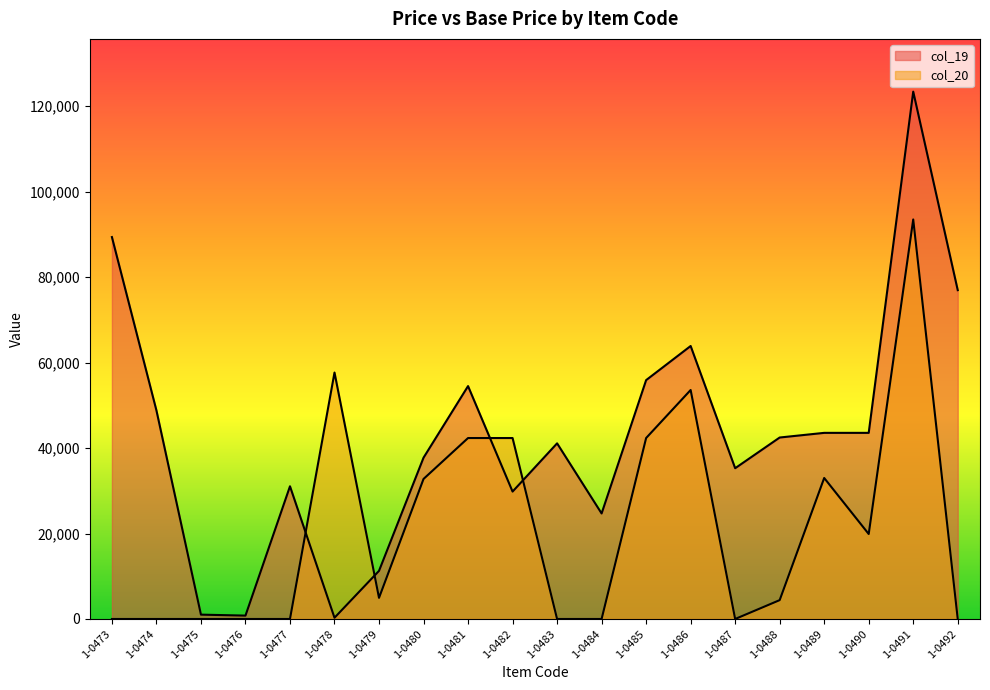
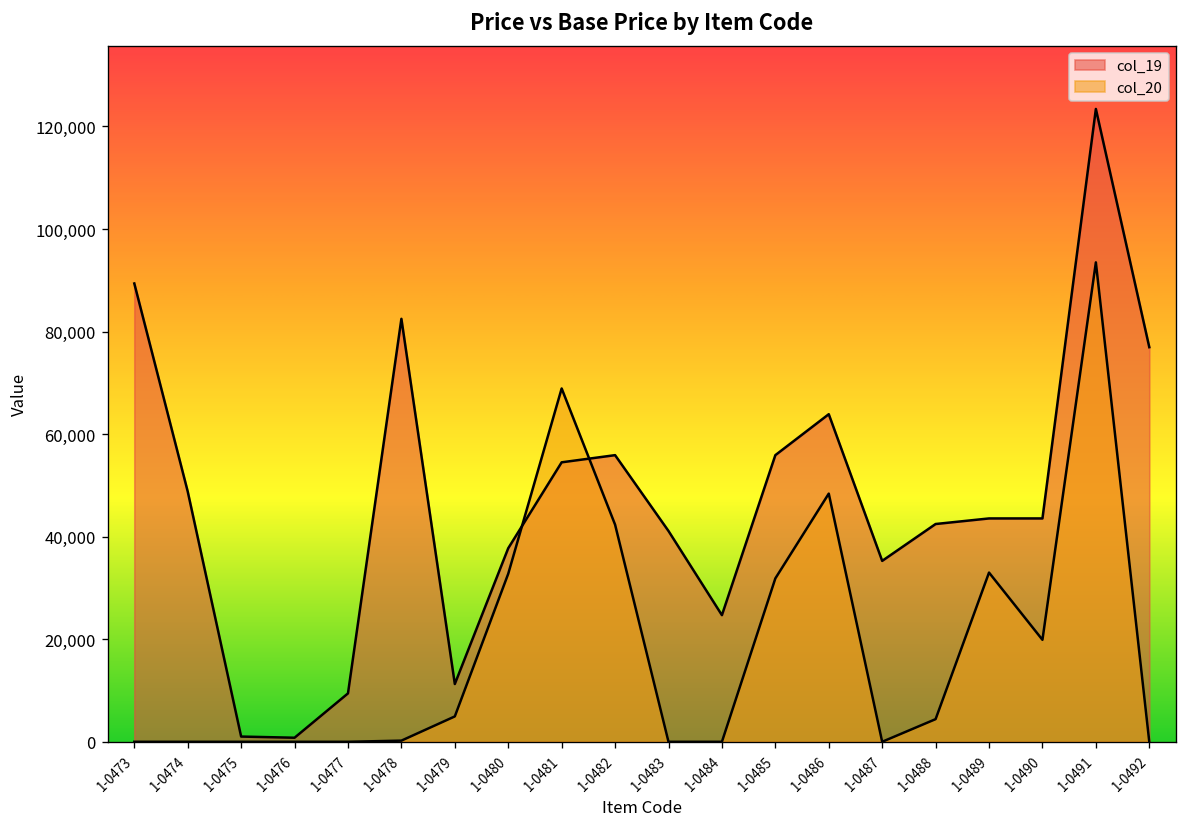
col_19, 1-0477: 31,000 -> 9,000
col_19, 1-0478: 0 -> 82,000
col_20, 1-0478: 58,000 -> 0
col_20, 1-0481: 42,000 -> 69,000
col_19, 1-0482: 30,000 -> 56,000
col_20, 1-0485: 42,000 -> 32,000
col_20, 1-0486: 54,000 -> 48,000
